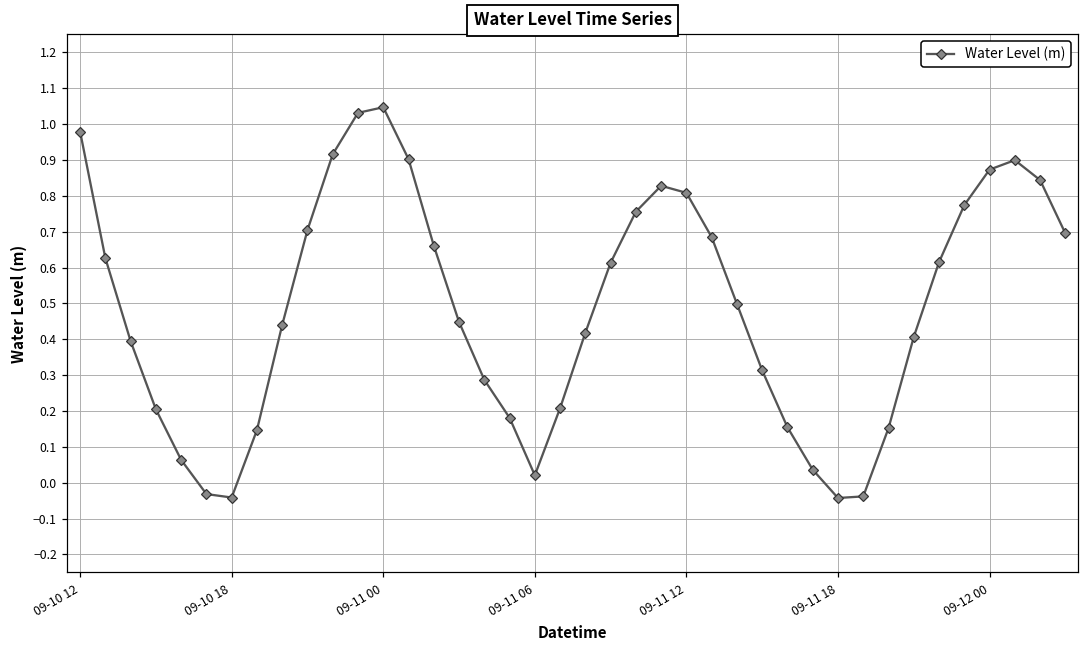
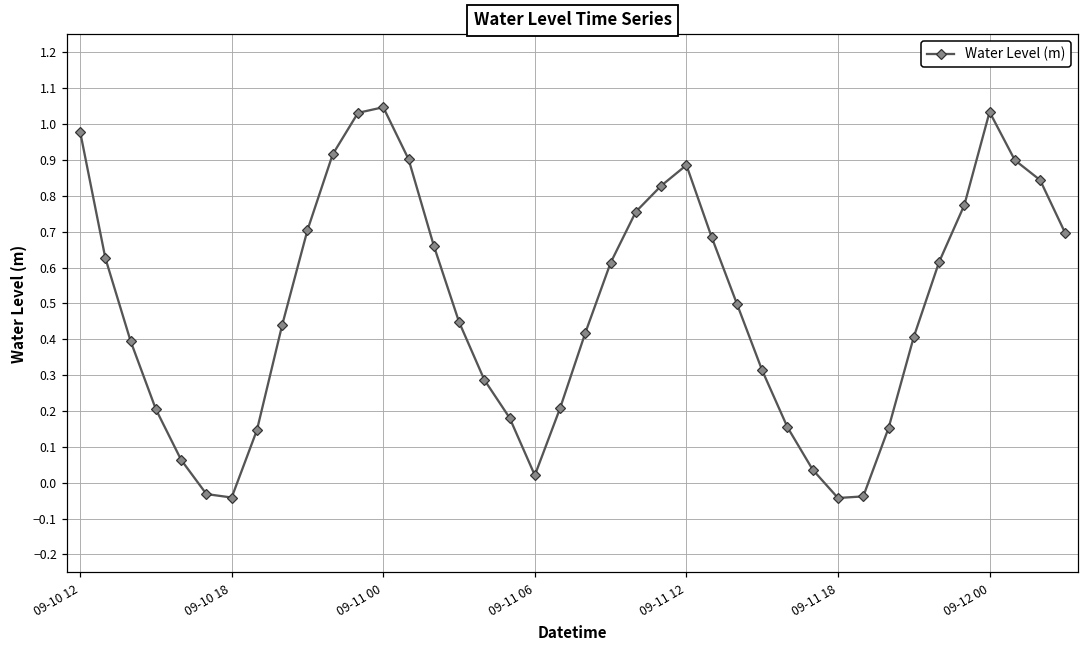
09-11 12: 0.81 -> 0.89
09-12 00: 0.87 -> 1.03
